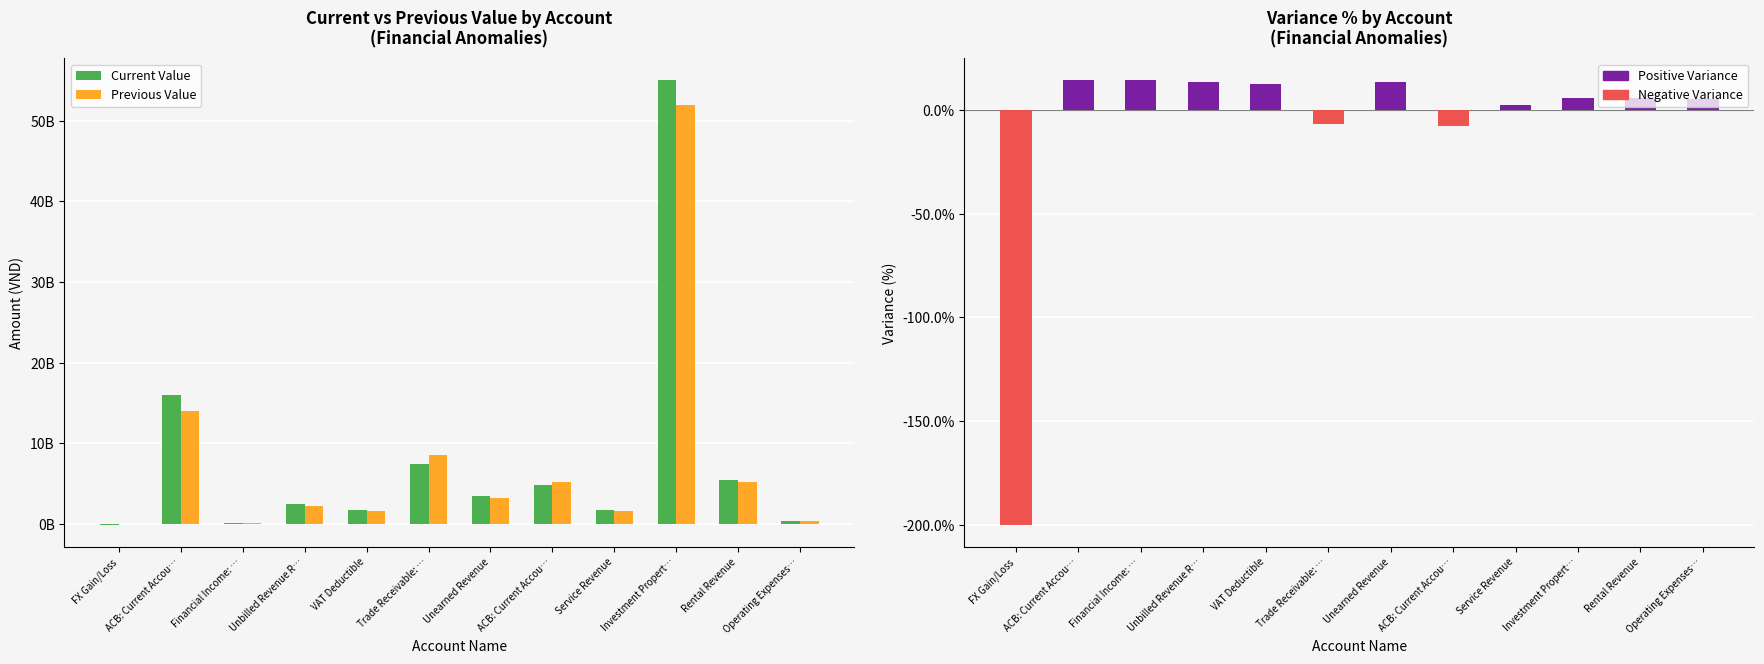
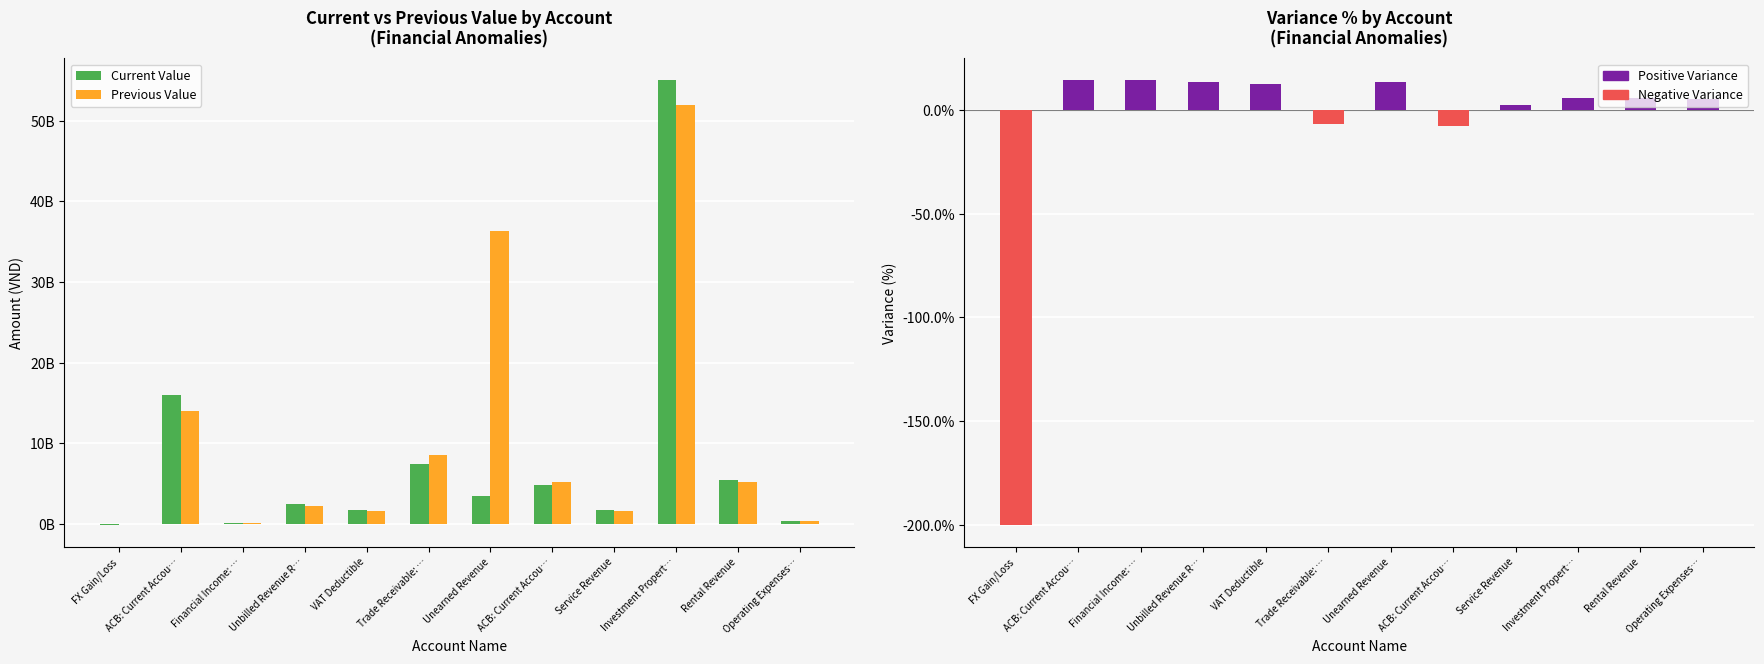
Current vs Previous Value by Account (Financial Anomalies), Previous Value, Unearned Revenue: 3000000000 -> 36000000000
